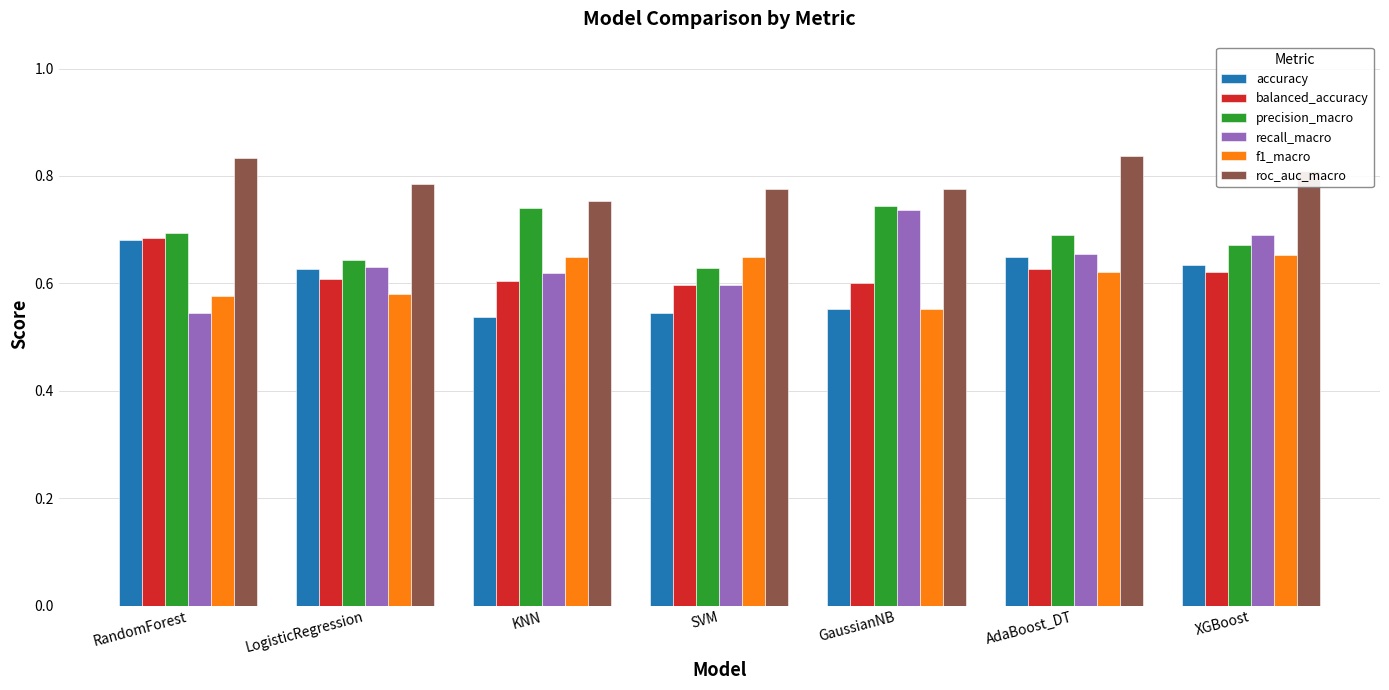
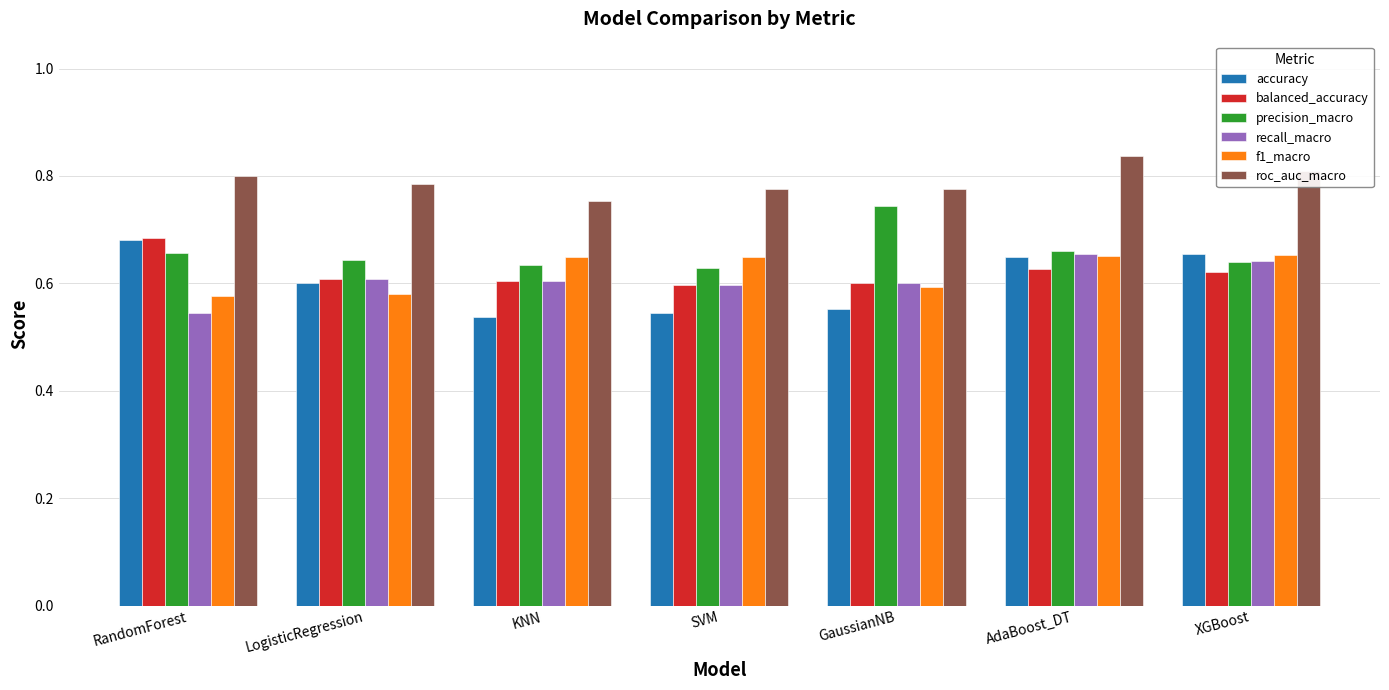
precision_macro, RandomForest: 0.69 -> 0.66
roc_auc_macro, RandomForest: 0.83 -> 0.80
accuracy, LogisticRegression: 0.63 -> 0.60
recall_macro, LogisticRegression: 0.63 -> 0.61
precision_macro, KNN: 0.74 -> 0.63
recall_macro, KNN: 0.62 -> 0.60
recall_macro, GaussianNB: 0.74 -> 0.60
f1_macro, GaussianNB: 0.55 -> 0.59
precision_macro, AdaBoost_DT: 0.69 -> 0.66
f1_macro, AdaBoost_DT: 0.62 -> 0.65
accuracy, XGBoost: 0.64 -> 0.65
precision_macro, XGBoost: 0.67 -> 0.64
recall_macro, XGBoost: 0.69 -> 0.64
